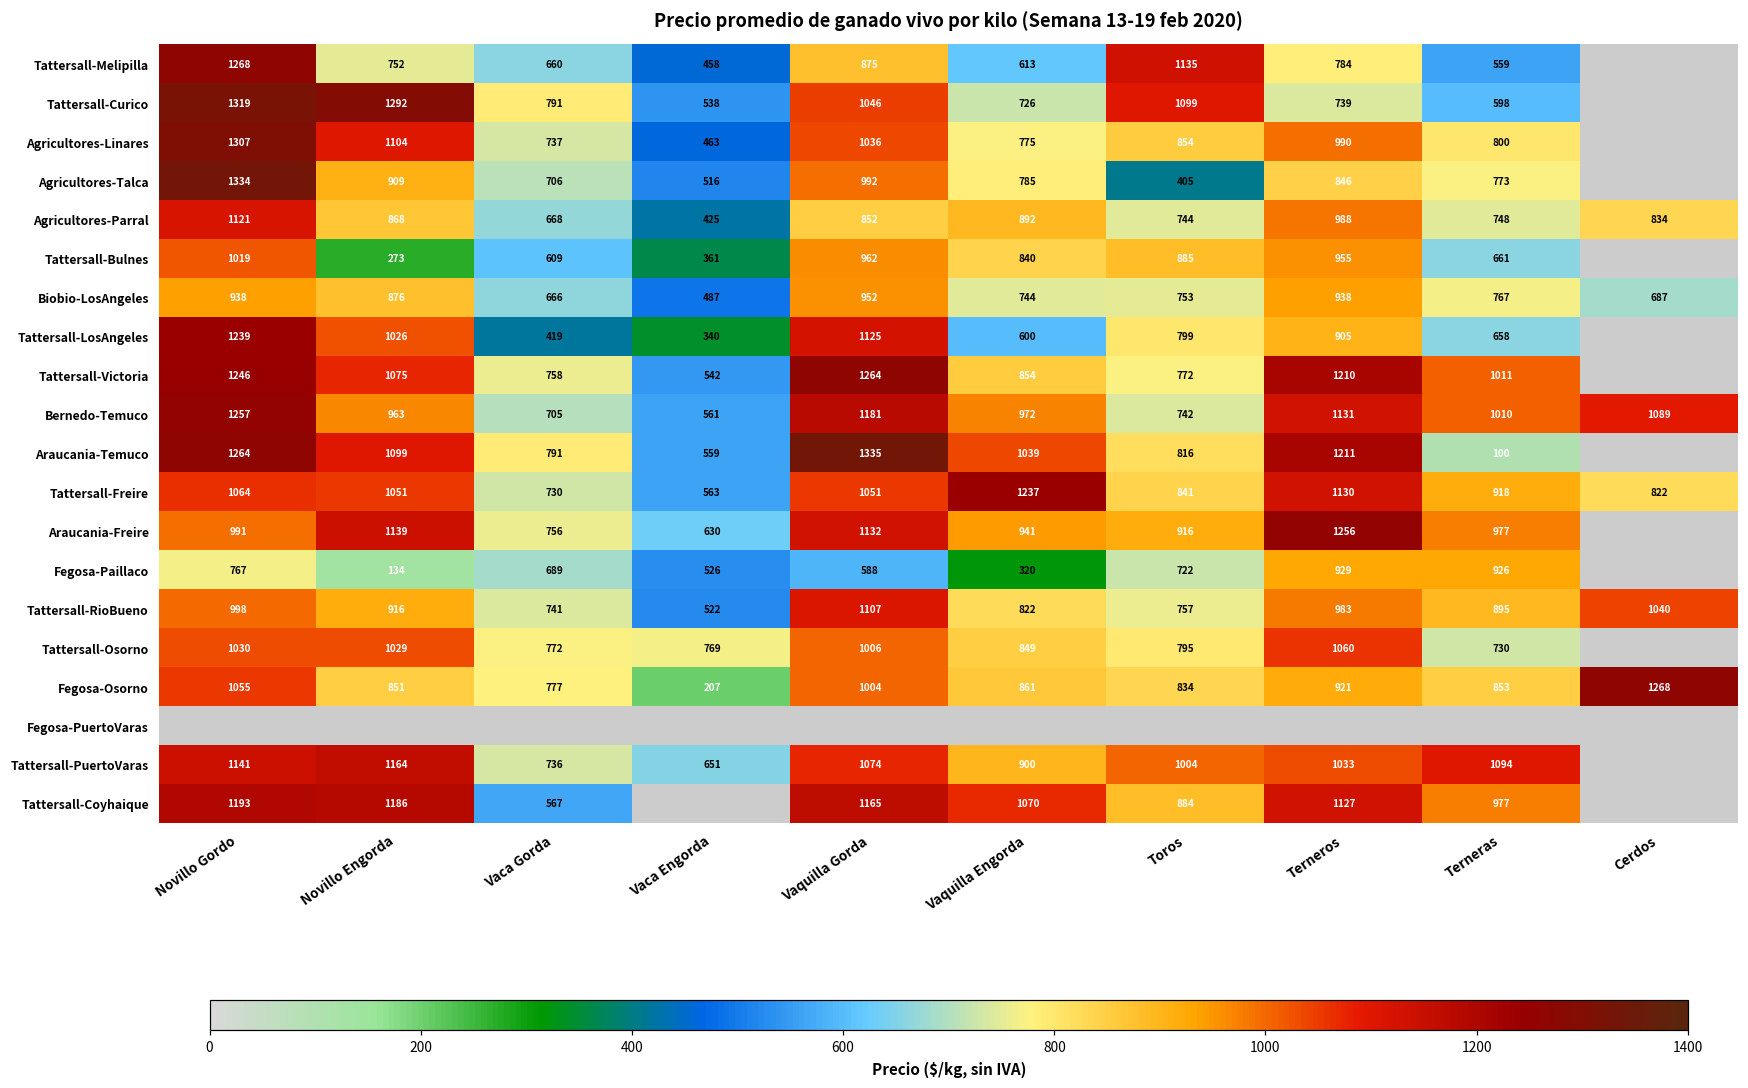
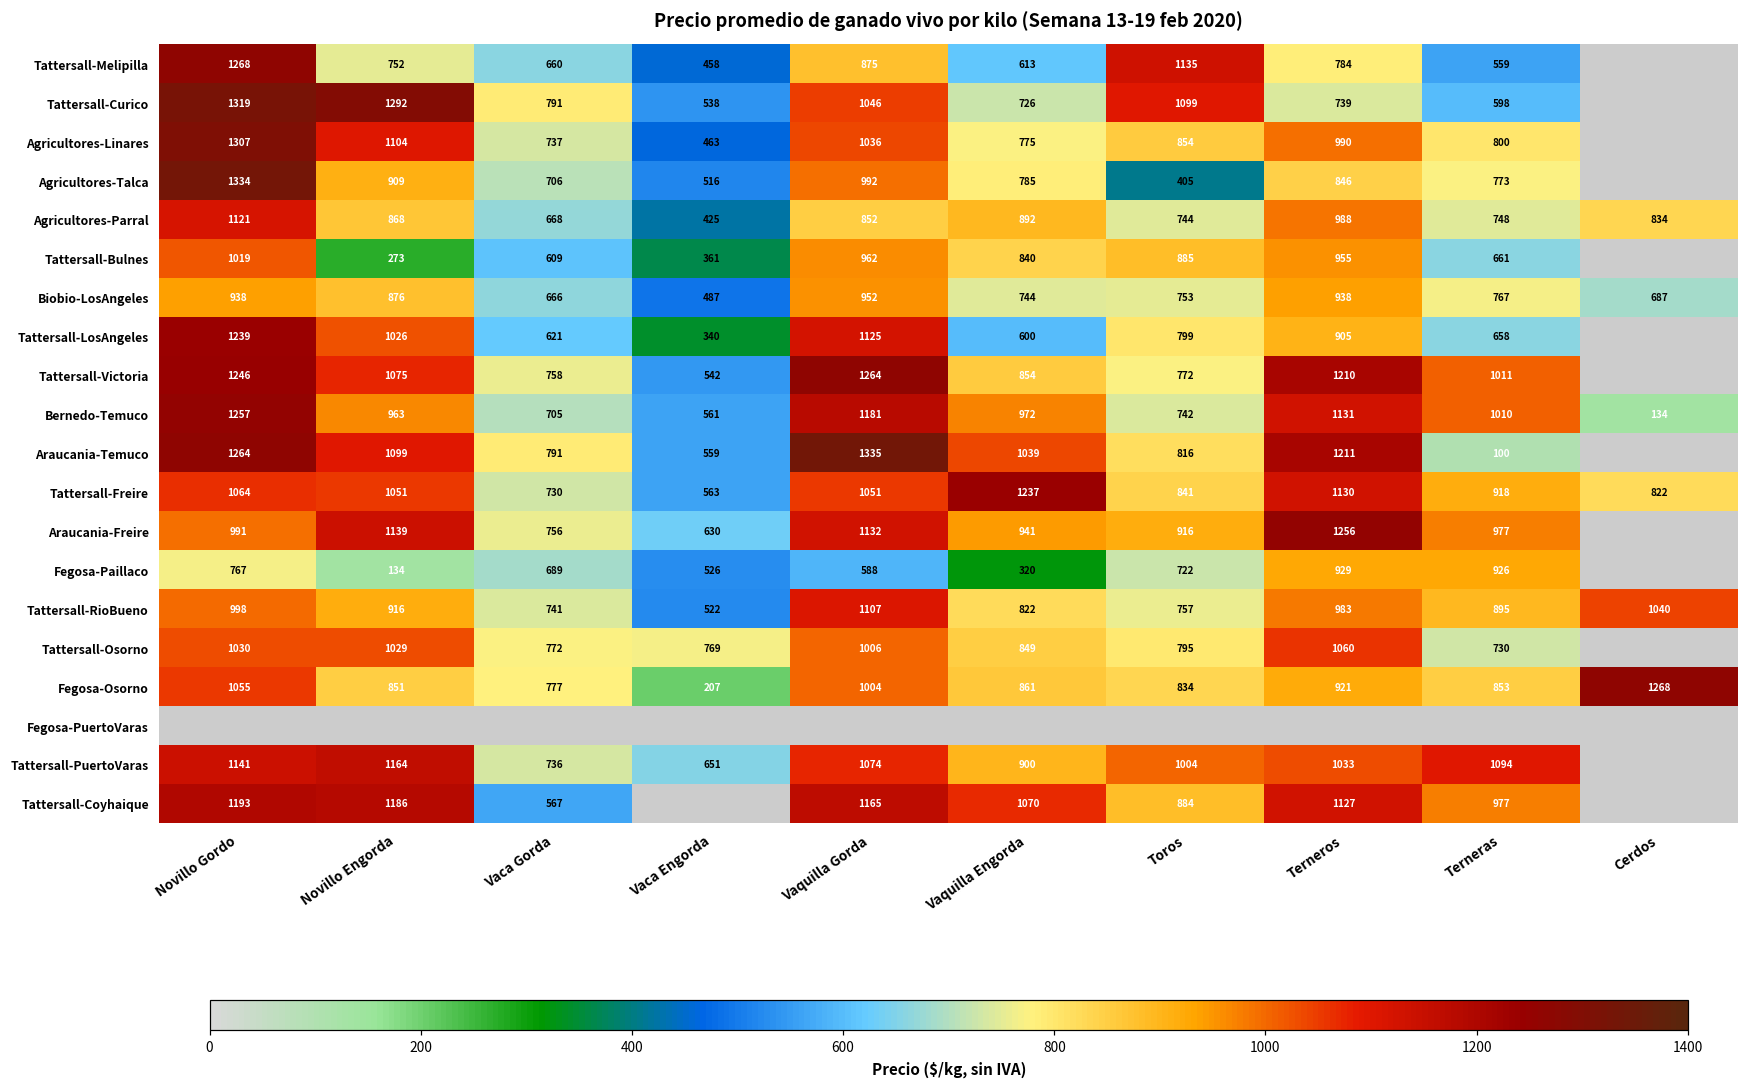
Tattersall-LosAngeles, Vaca Gorda: 419 -> 621
Bernedo-Temuco, Cerdos: 1089 -> 134
